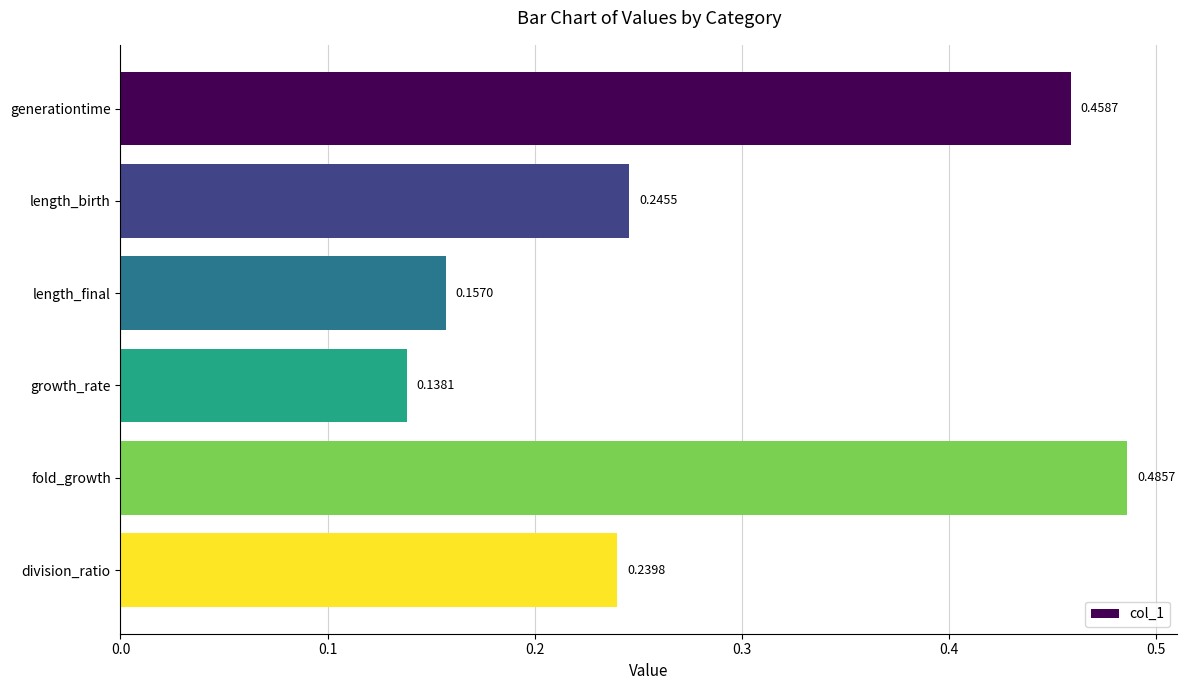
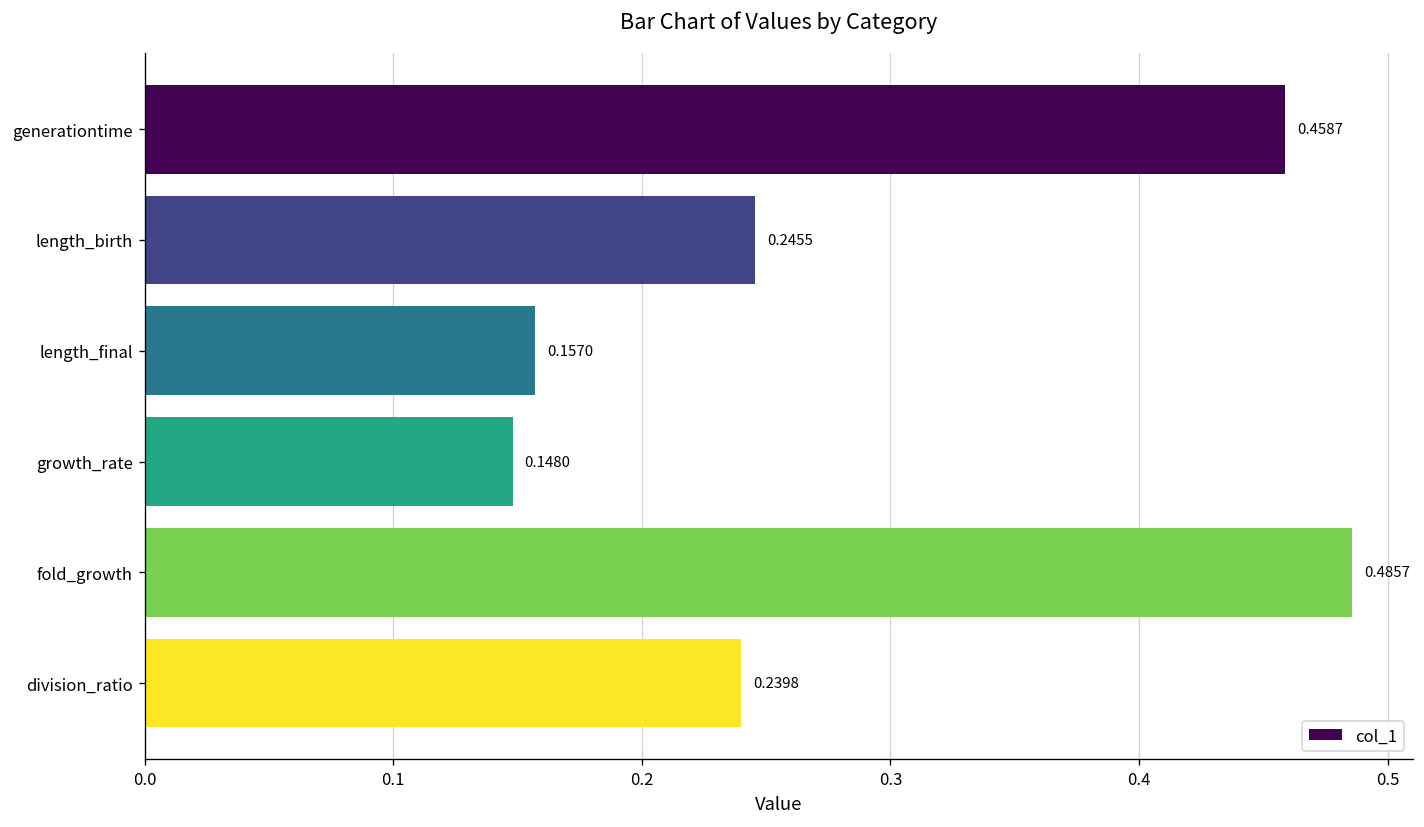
growth_rate: 0.1381 -> 0.1480
